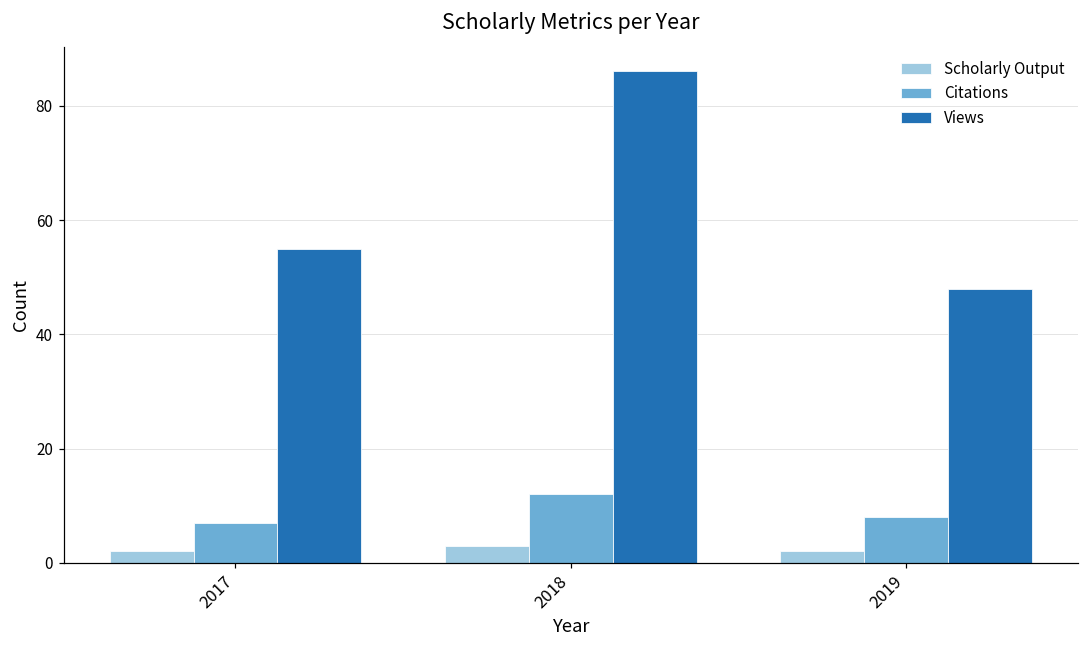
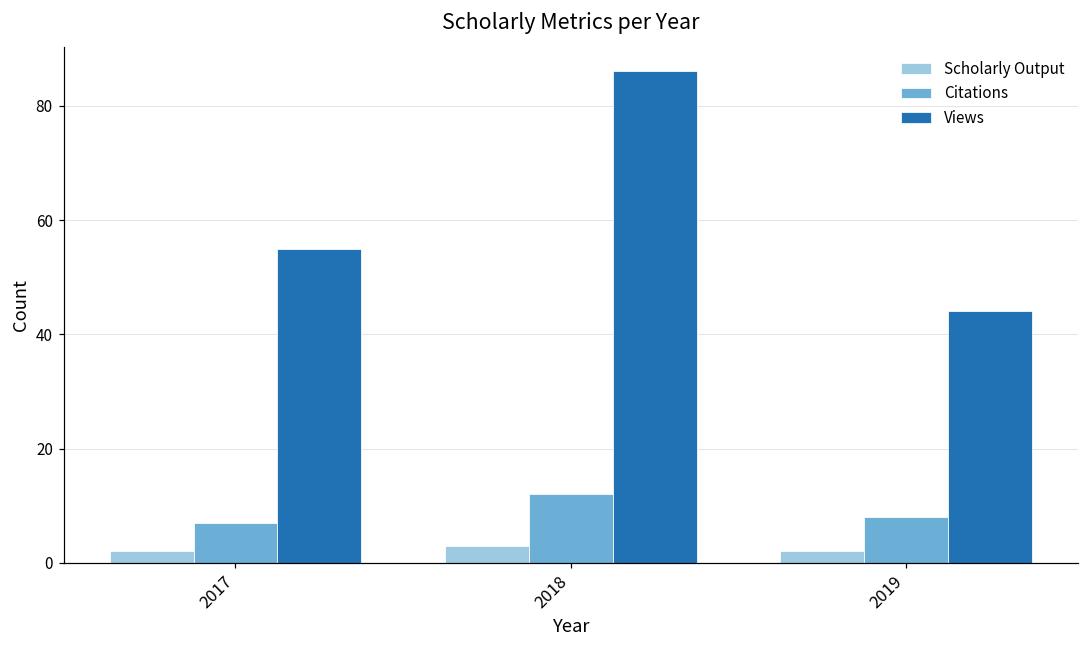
Views, 2019: 48 -> 44
